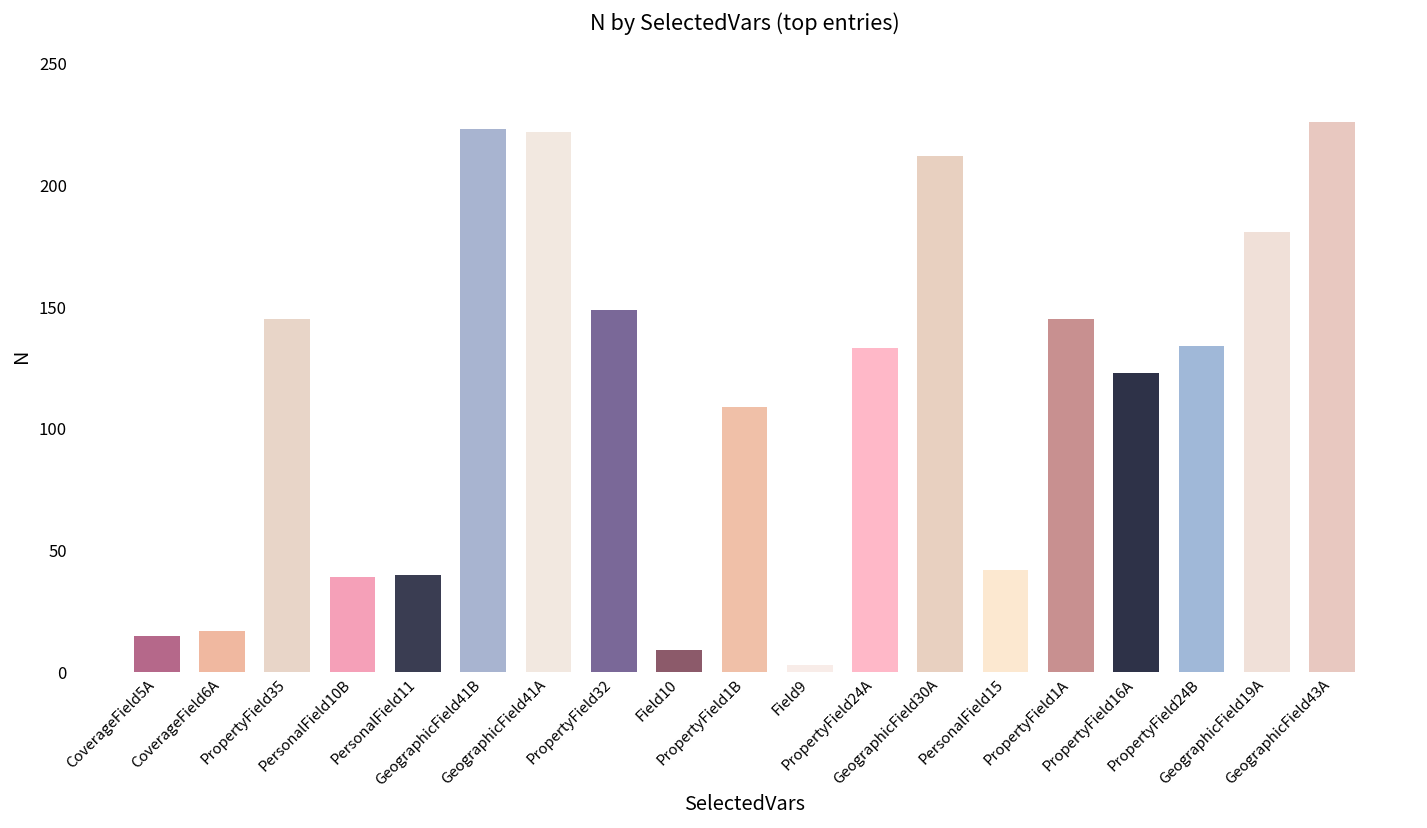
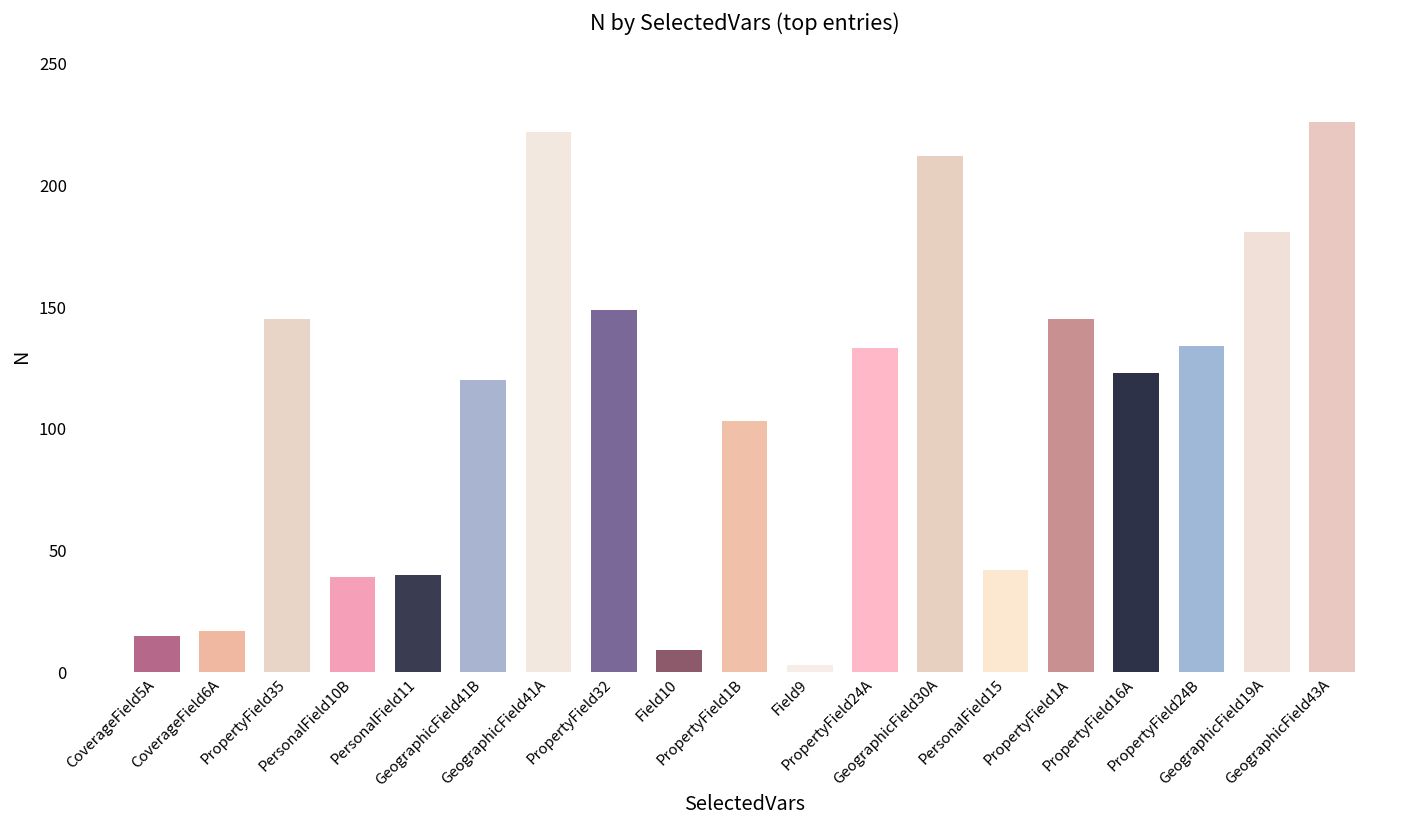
GeographicField41B: 223 -> 120
PropertyField1B: 109 -> 103
